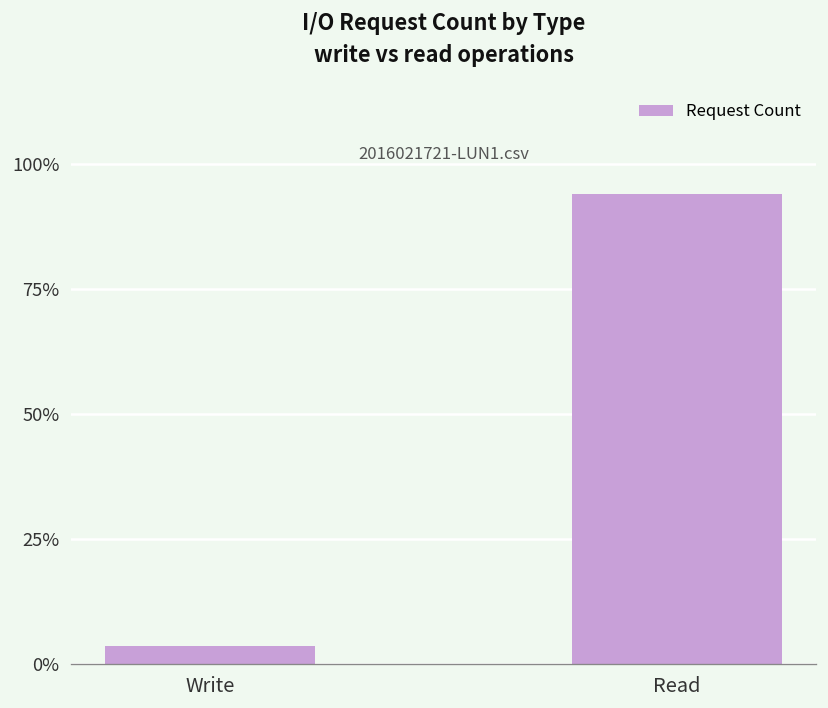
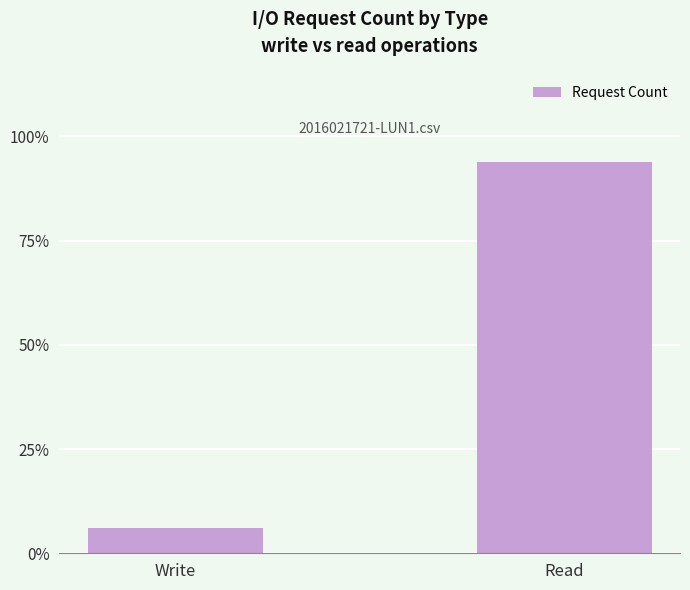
Write: 4% -> 6%
